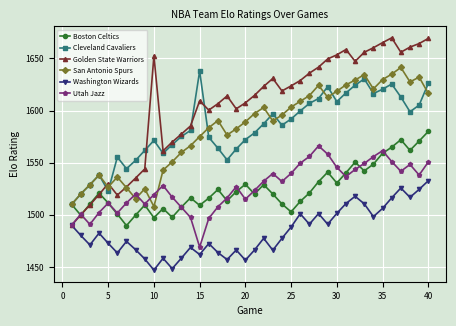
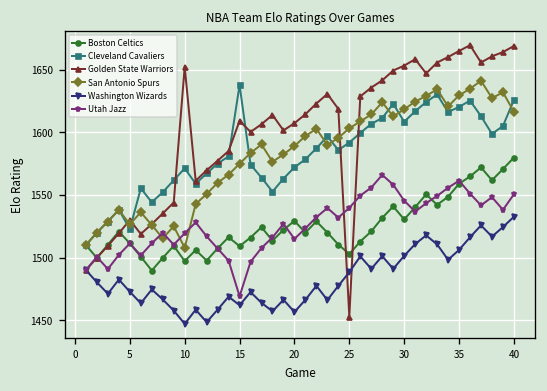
Golden State Warriors, 25: 1624 -> 1453
